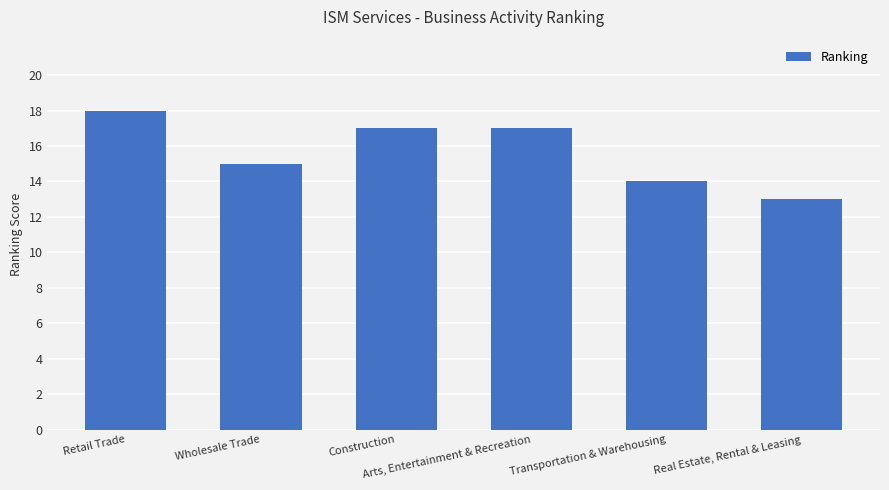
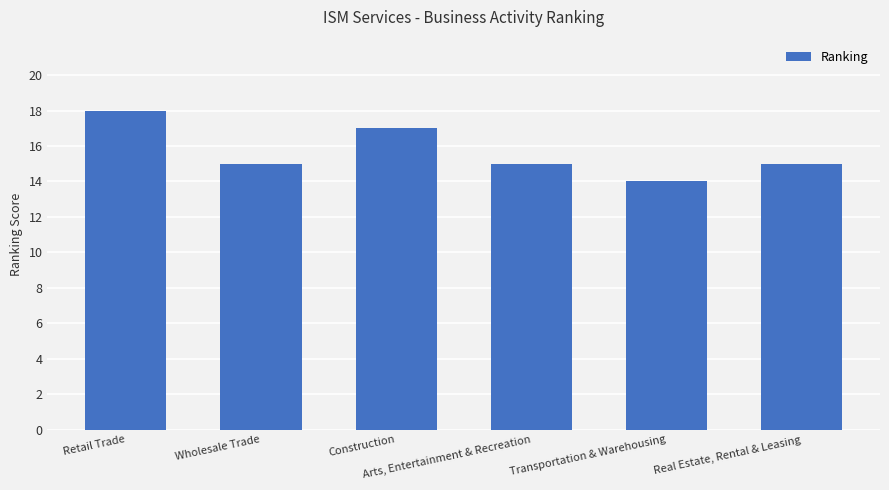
Arts, Entertainment & Recreation: 17 -> 15
Real Estate, Rental & Leasing: 13 -> 15
